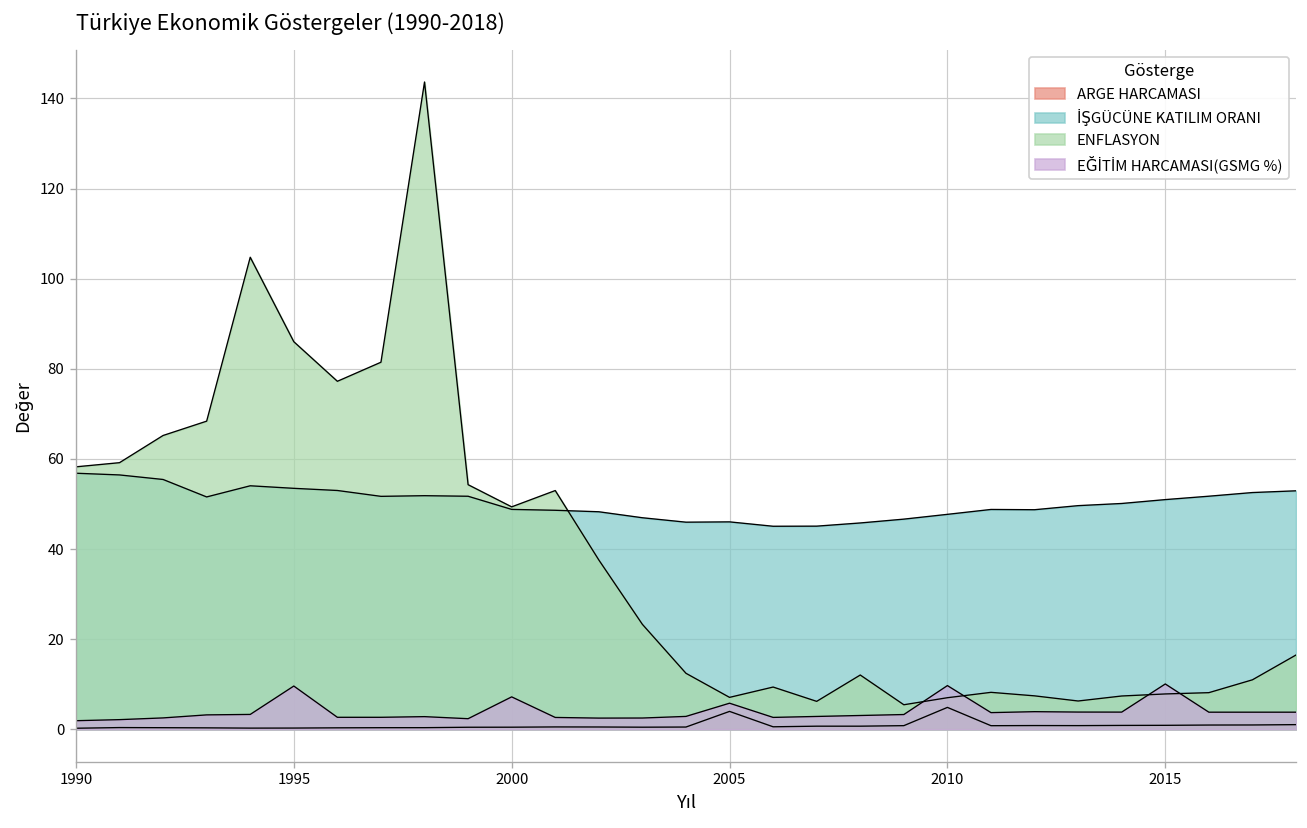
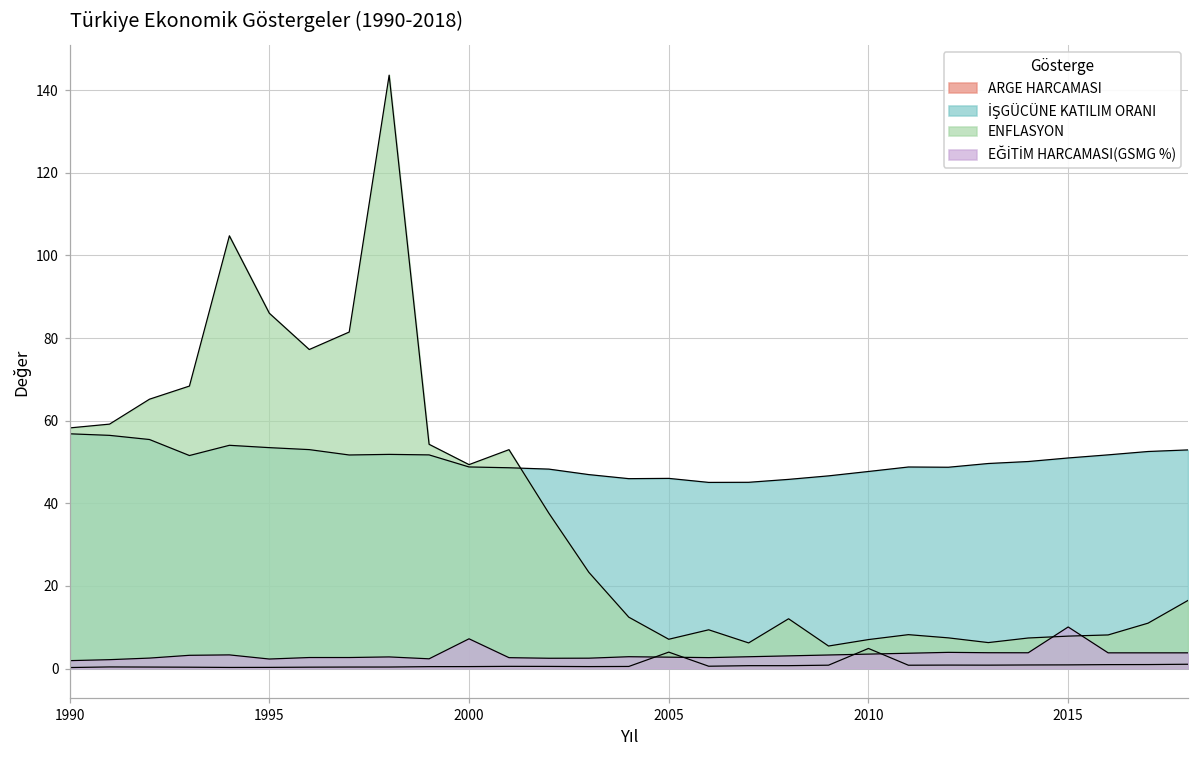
EĞİTİM HARCAMASI(GSMG %), 1995: 10 -> 2
EĞİTİM HARCAMASI(GSMG %), 2005: 6 -> 3
EĞİTİM HARCAMASI(GSMG %), 2010: 10 -> 3
